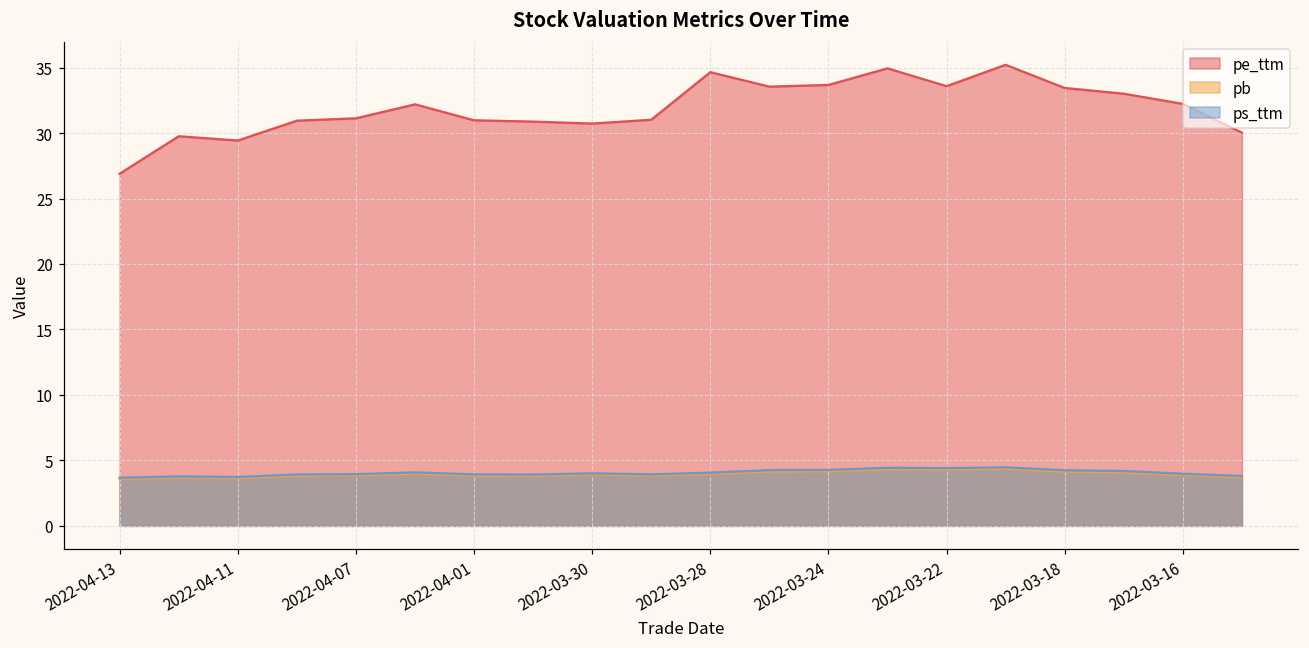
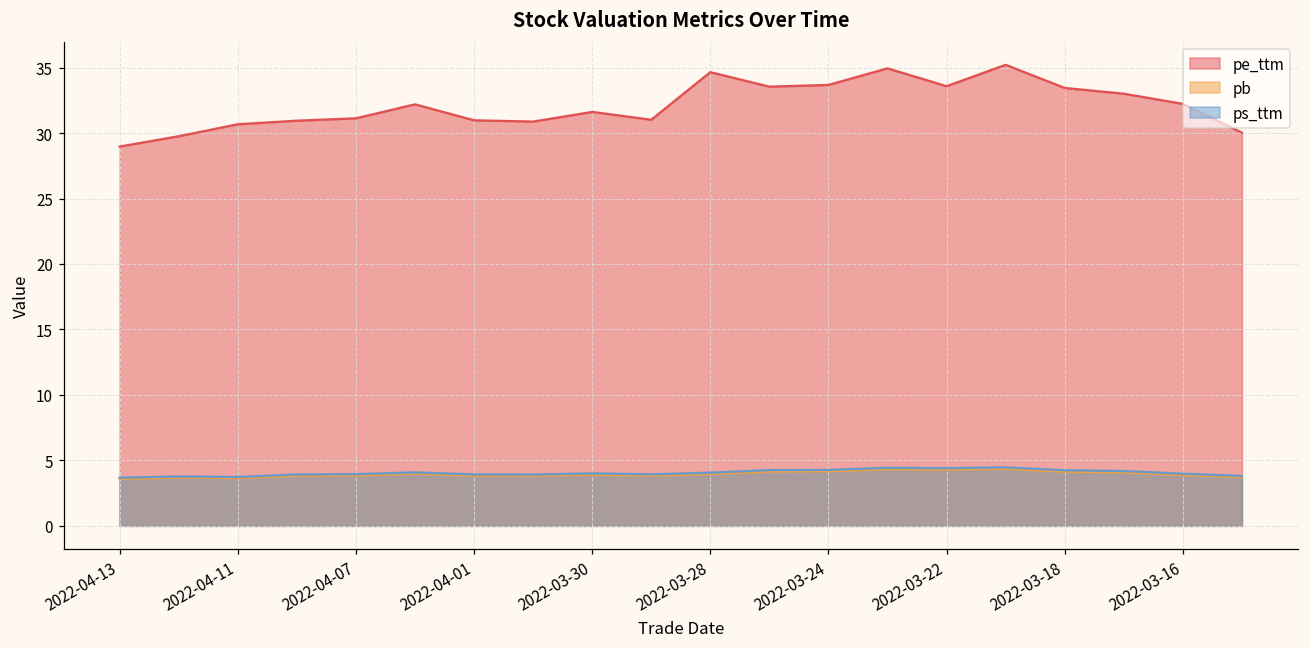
pe_ttm, 2022-04-13: 26.9 -> 29.0
pe_ttm, 2022-04-11: 29.4 -> 30.7
pe_ttm, 2022-03-30: 30.7 -> 31.6
